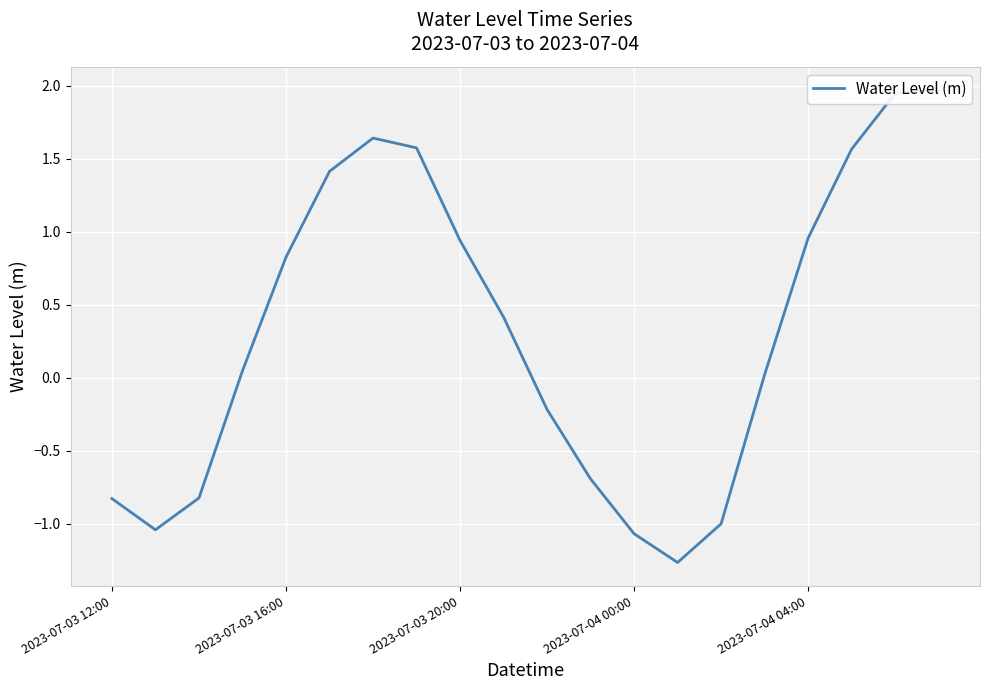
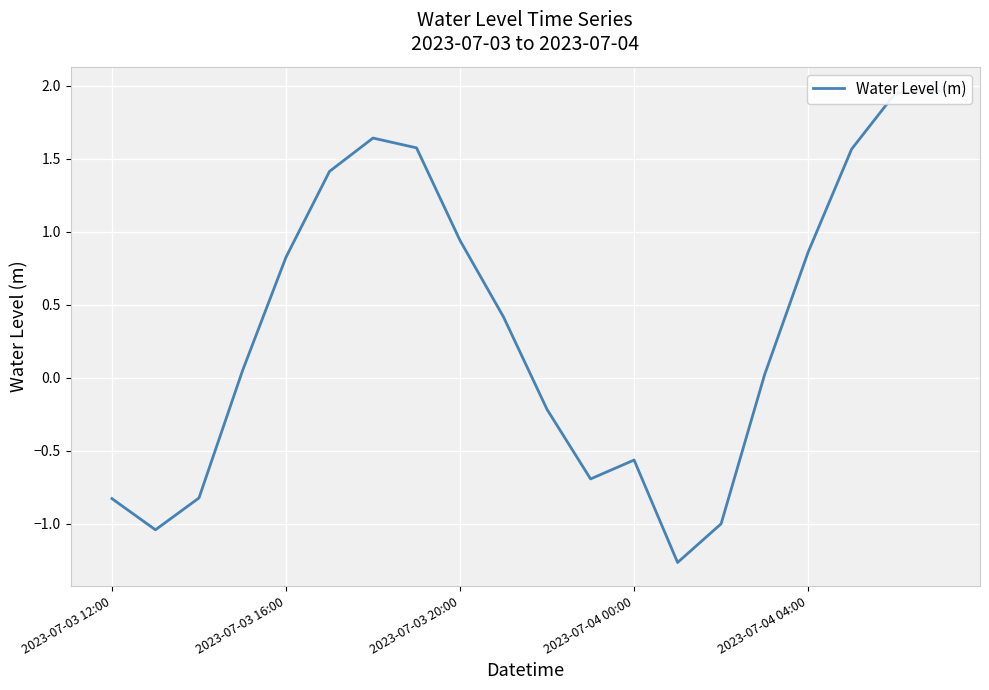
2023-07-04 00:00: -1.07 -> -0.57
2023-07-04 04:00: 0.96 -> 0.86
